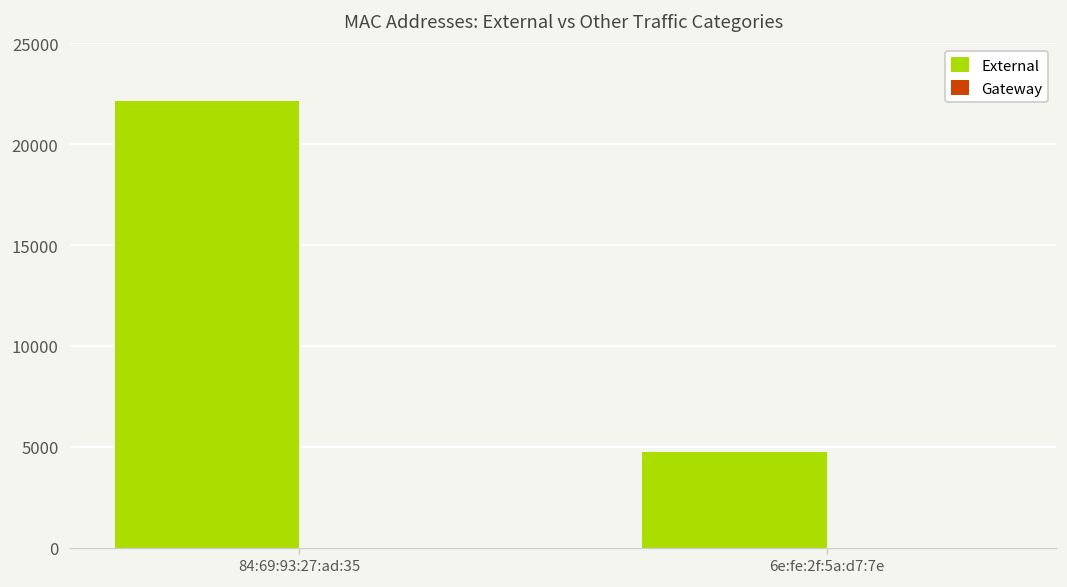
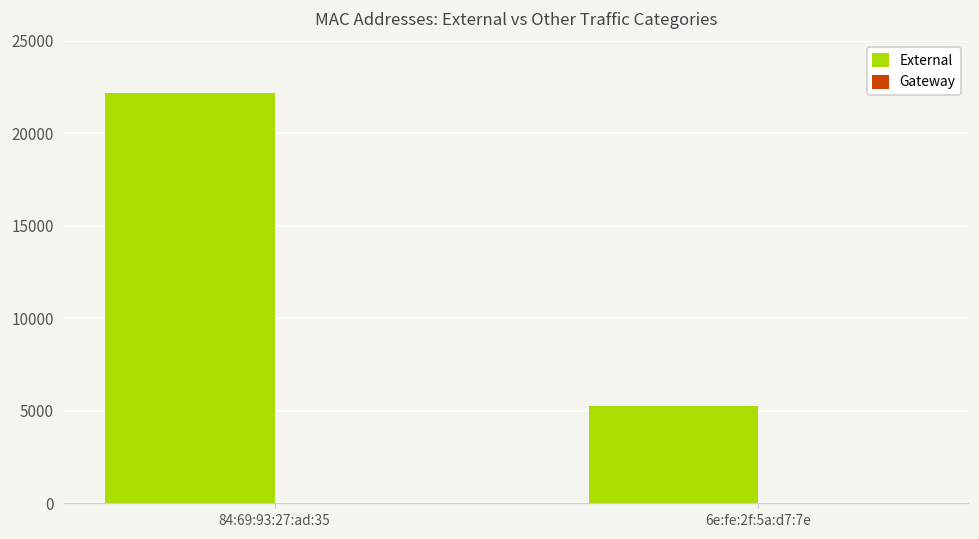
External, 6e:fe:2f:5a:d7:7e: 4700 -> 5200
